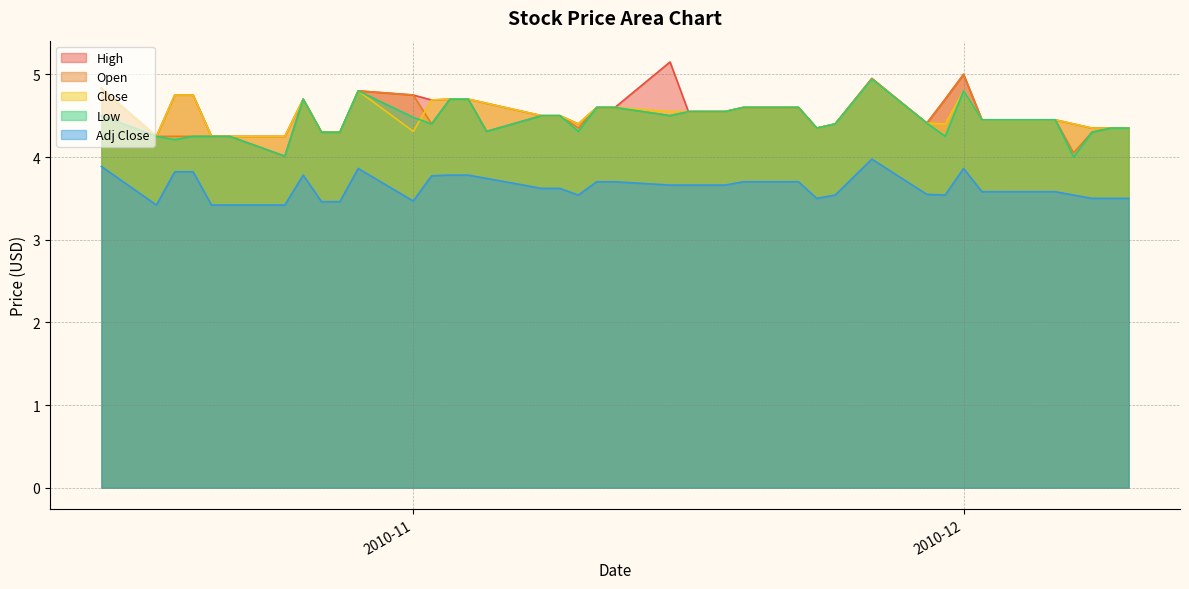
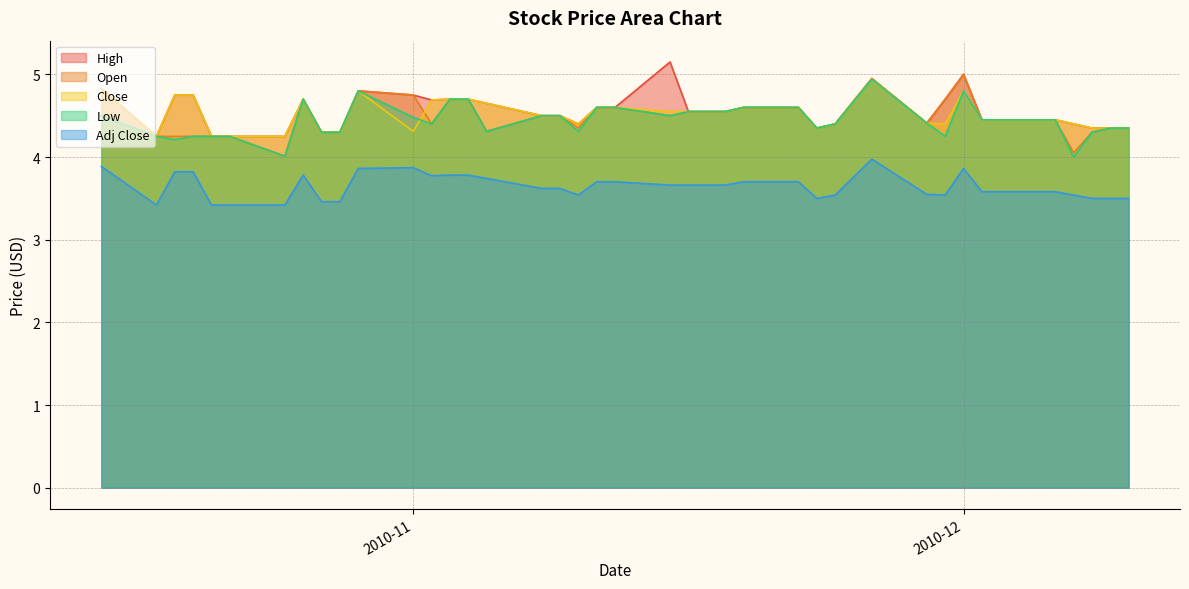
Adj Close, 2010-11: 3.5 -> 3.9
